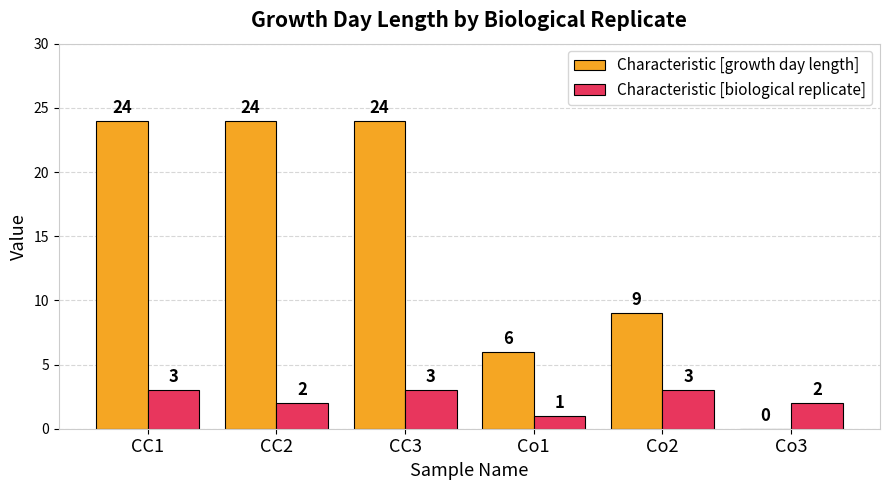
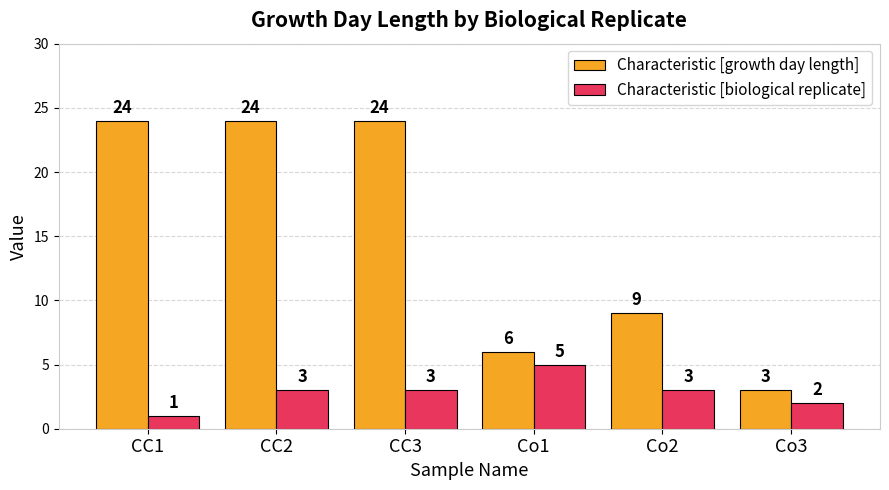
Characteristic [biological replicate], CC1: 3 -> 1
Characteristic [biological replicate], CC2: 2 -> 3
Characteristic [biological replicate], Co1: 1 -> 5
Characteristic [growth day length], Co3: 0 -> 3
